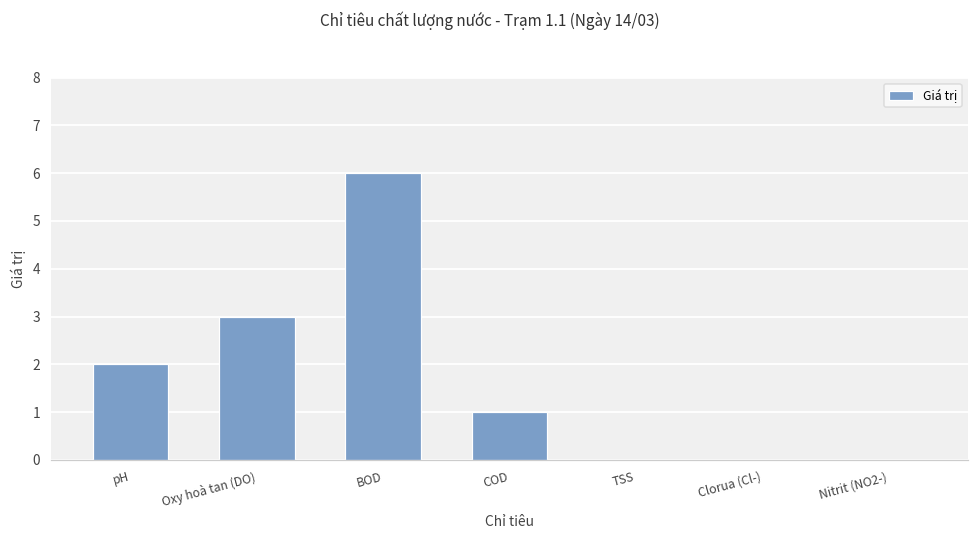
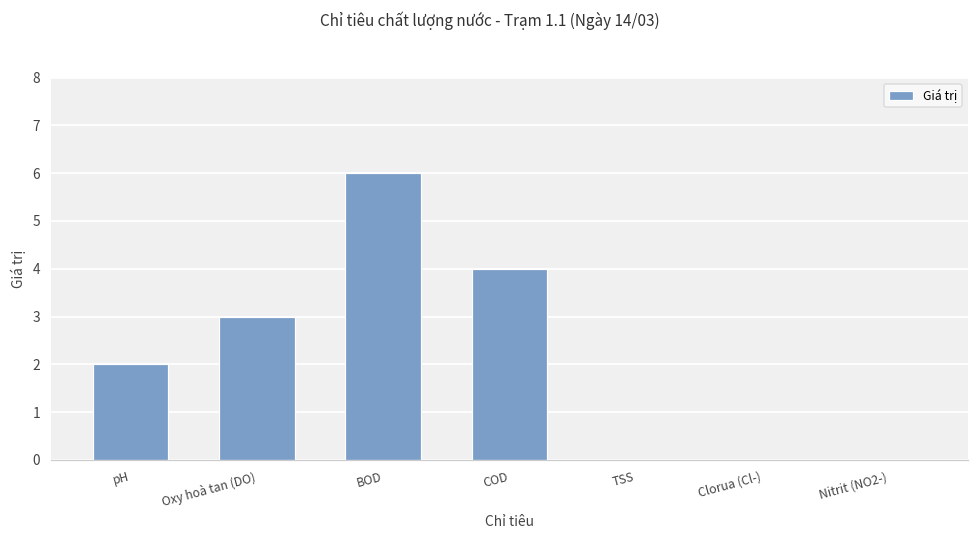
COD: 1 -> 4
